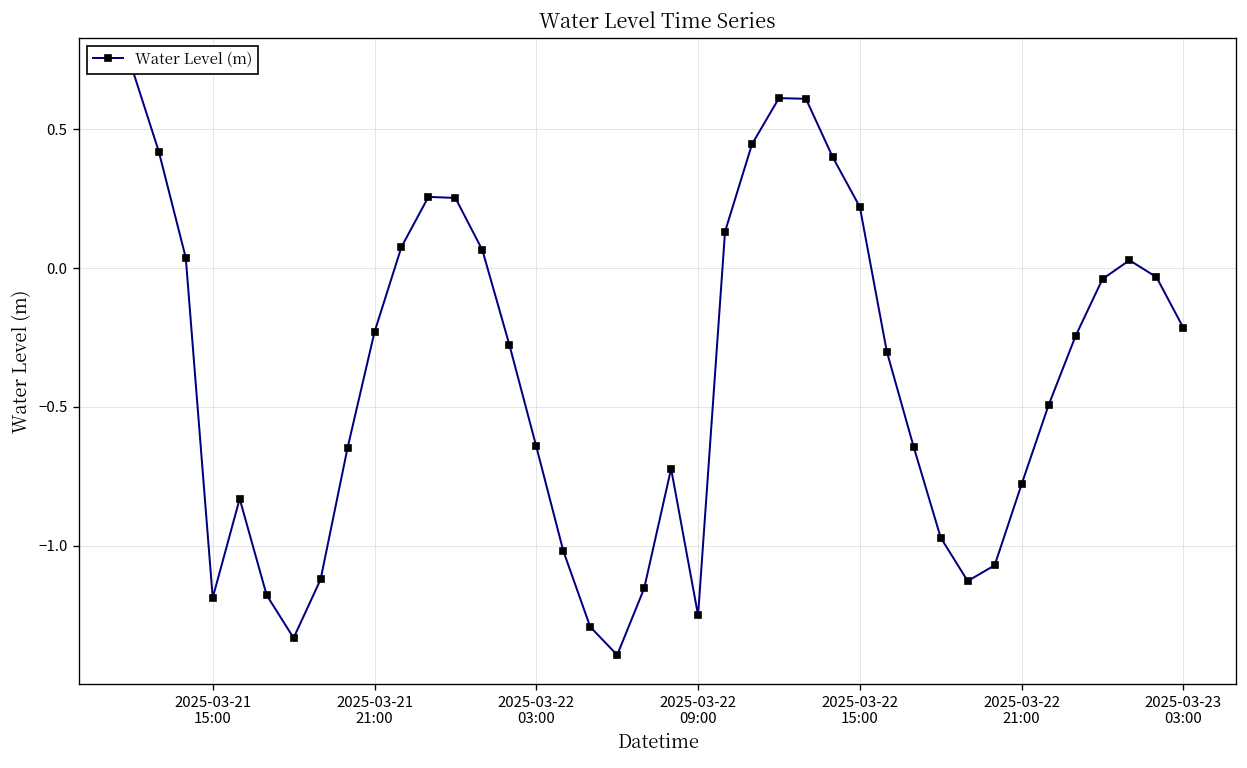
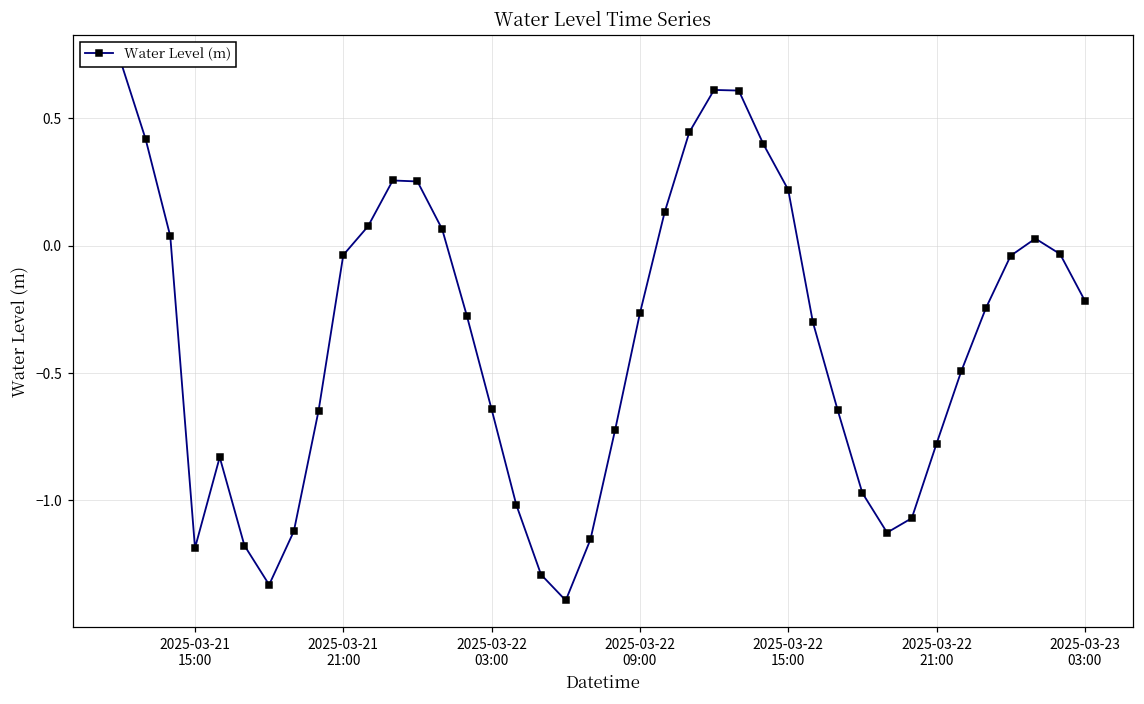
2025-03-21 21:00: -0.23 -> -0.04
2025-03-22 09:00: -1.25 -> -0.27
